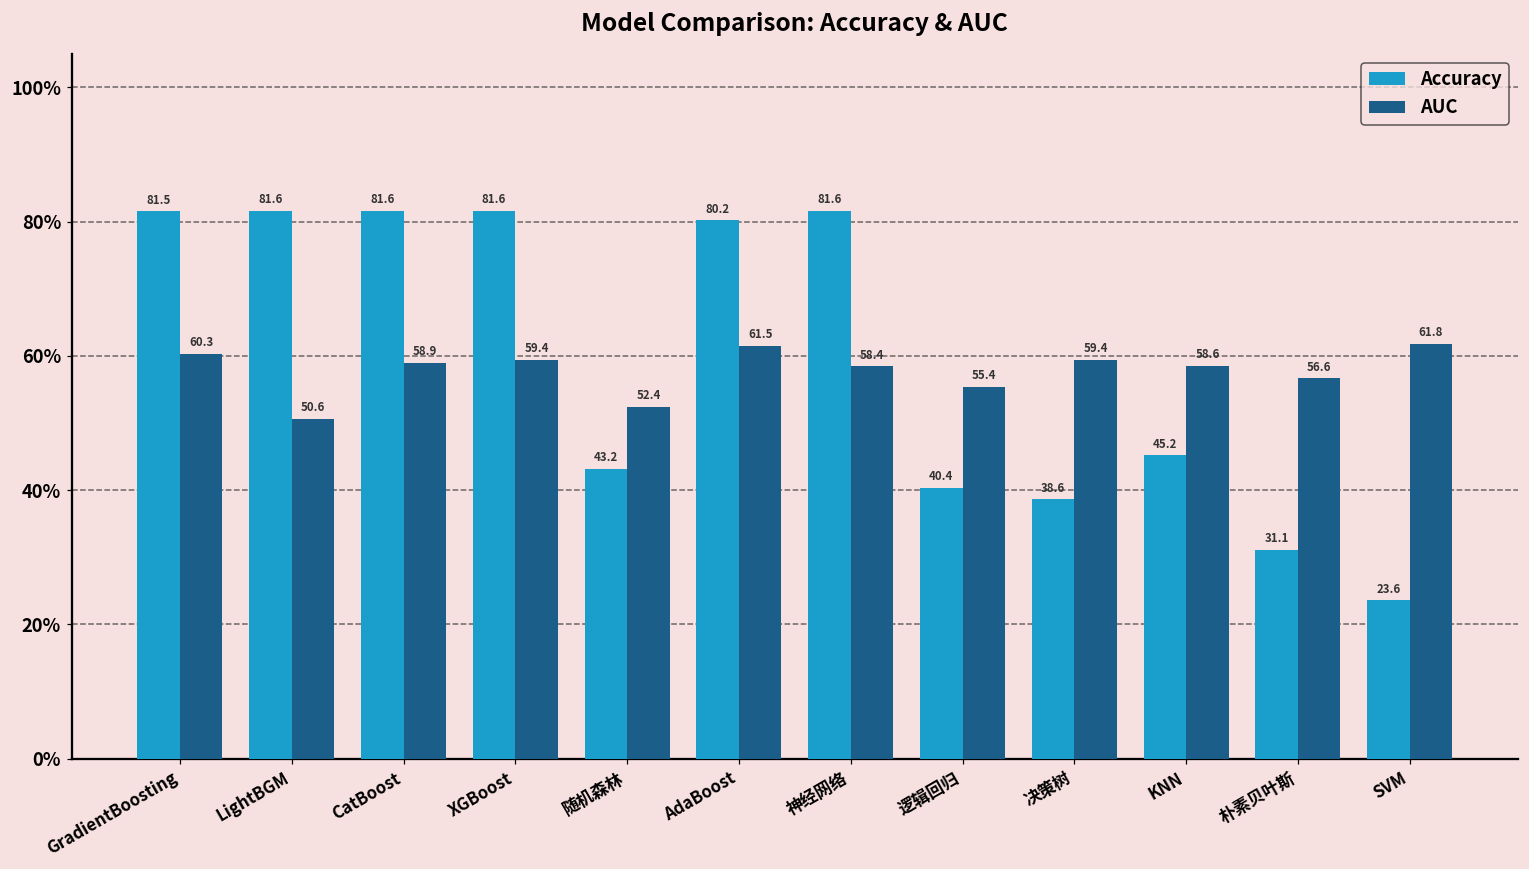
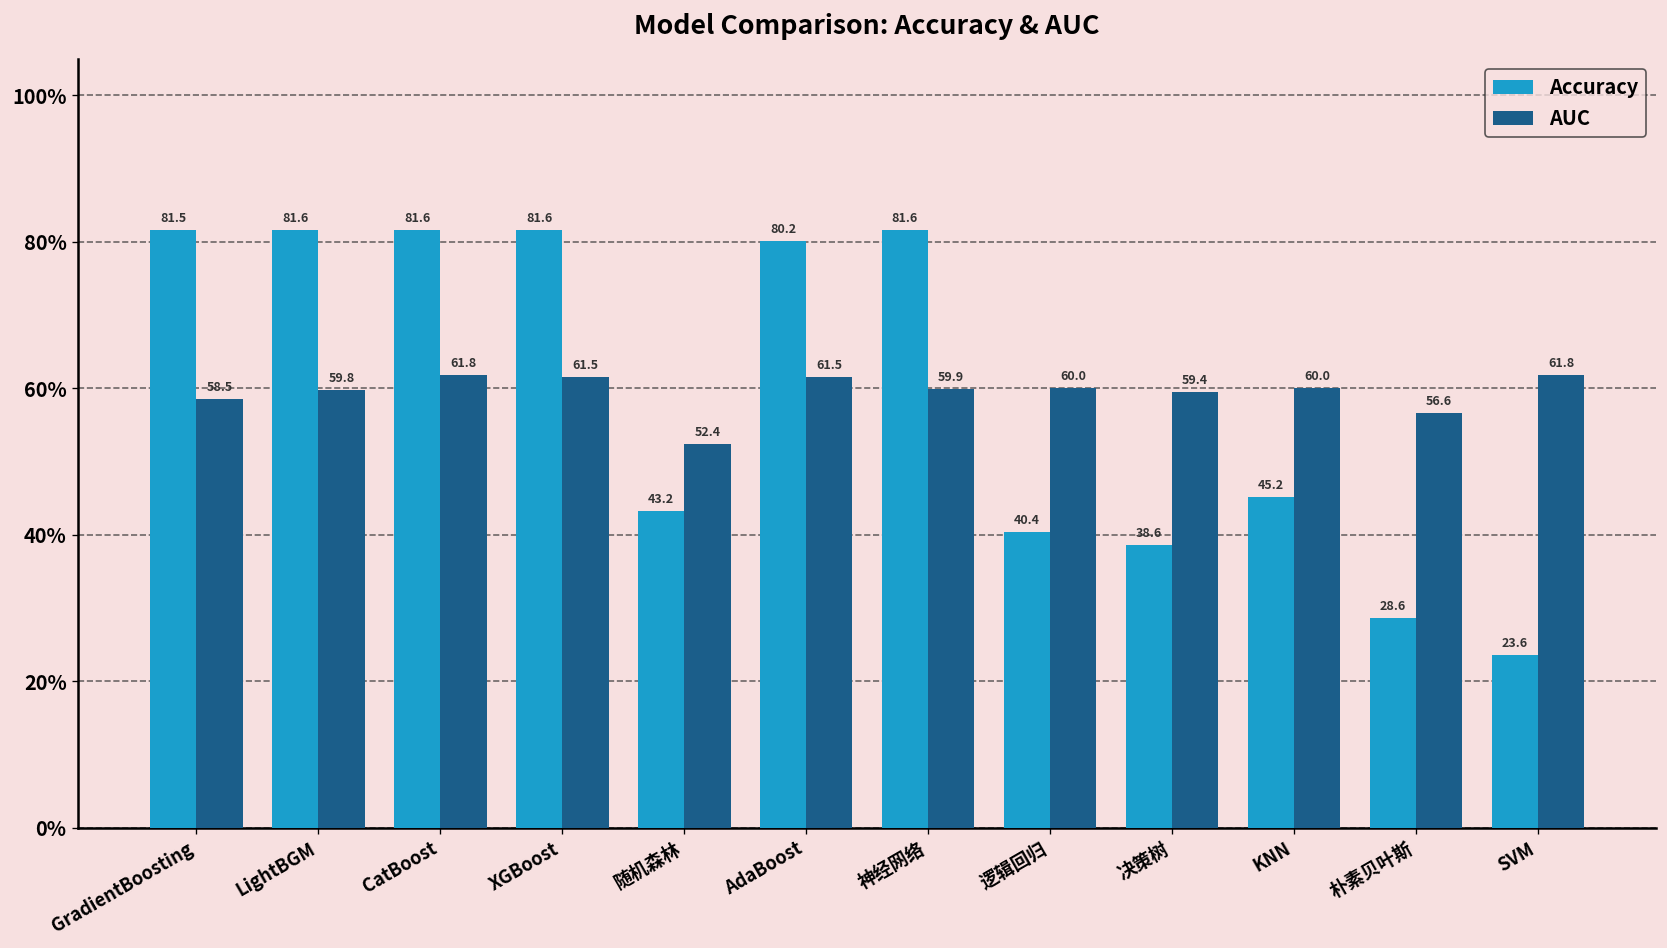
AUC, GradientBoosting: 60.3 -> 58.5
AUC, LightBGM: 50.6 -> 59.8
AUC, CatBoost: 58.9 -> 61.8
AUC, XGBoost: 59.4 -> 61.5
AUC, 神经网络: 58.4 -> 59.9
AUC, 逻辑回归: 55.4 -> 60.0
AUC, KNN: 58.6 -> 60.0
Accuracy, 朴素贝叶斯: 31.1 -> 28.6
